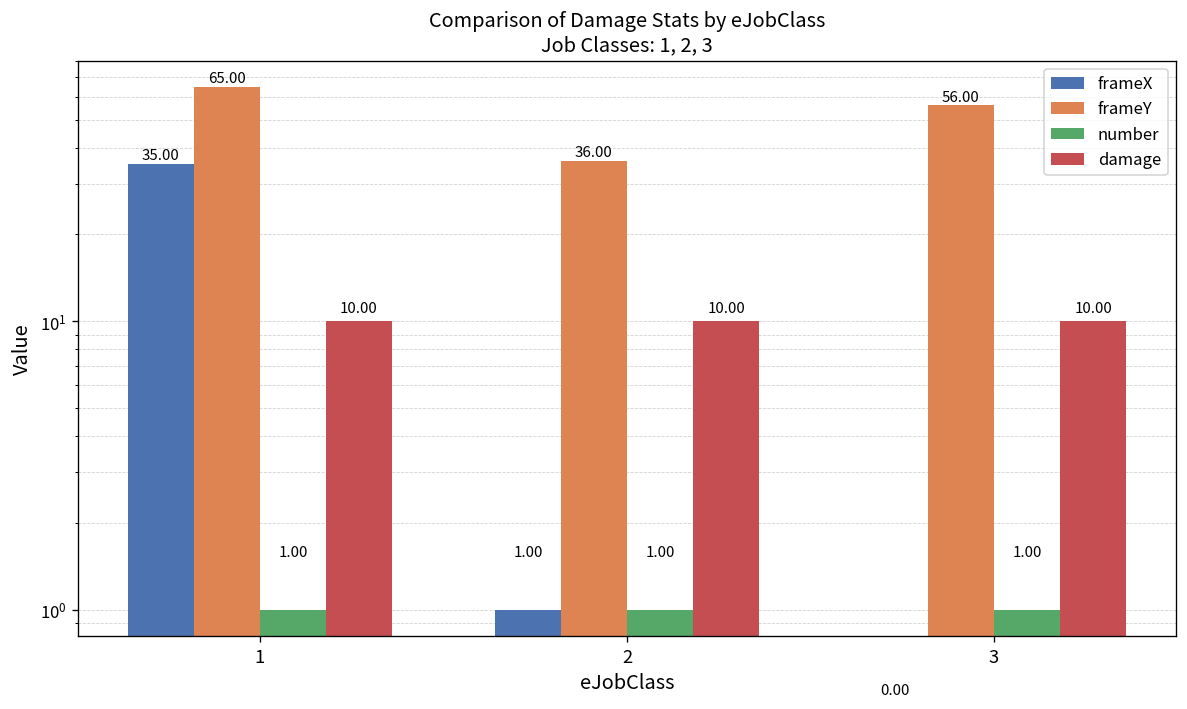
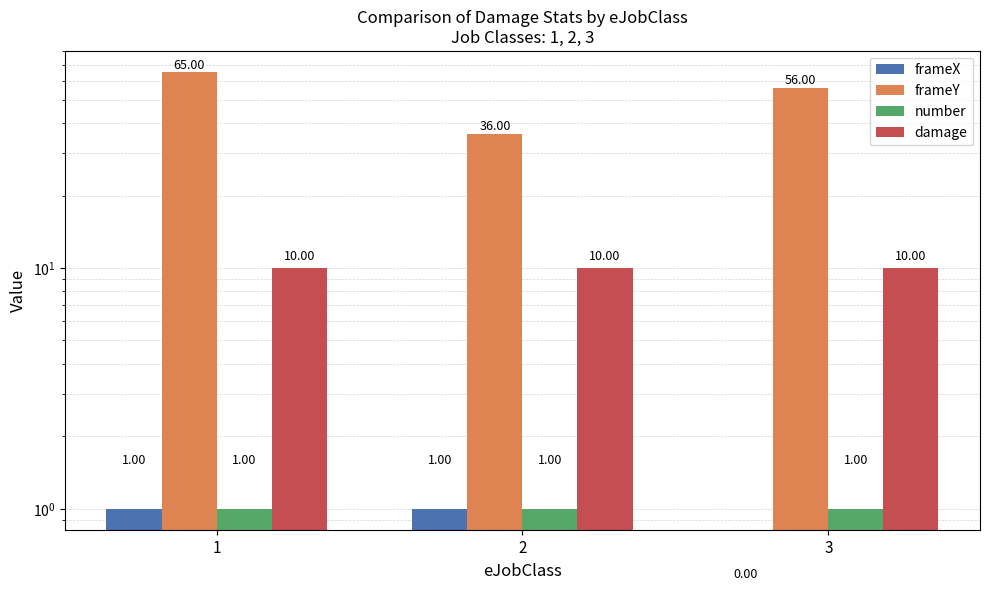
frameX, 1: 35.00 -> 1.00
